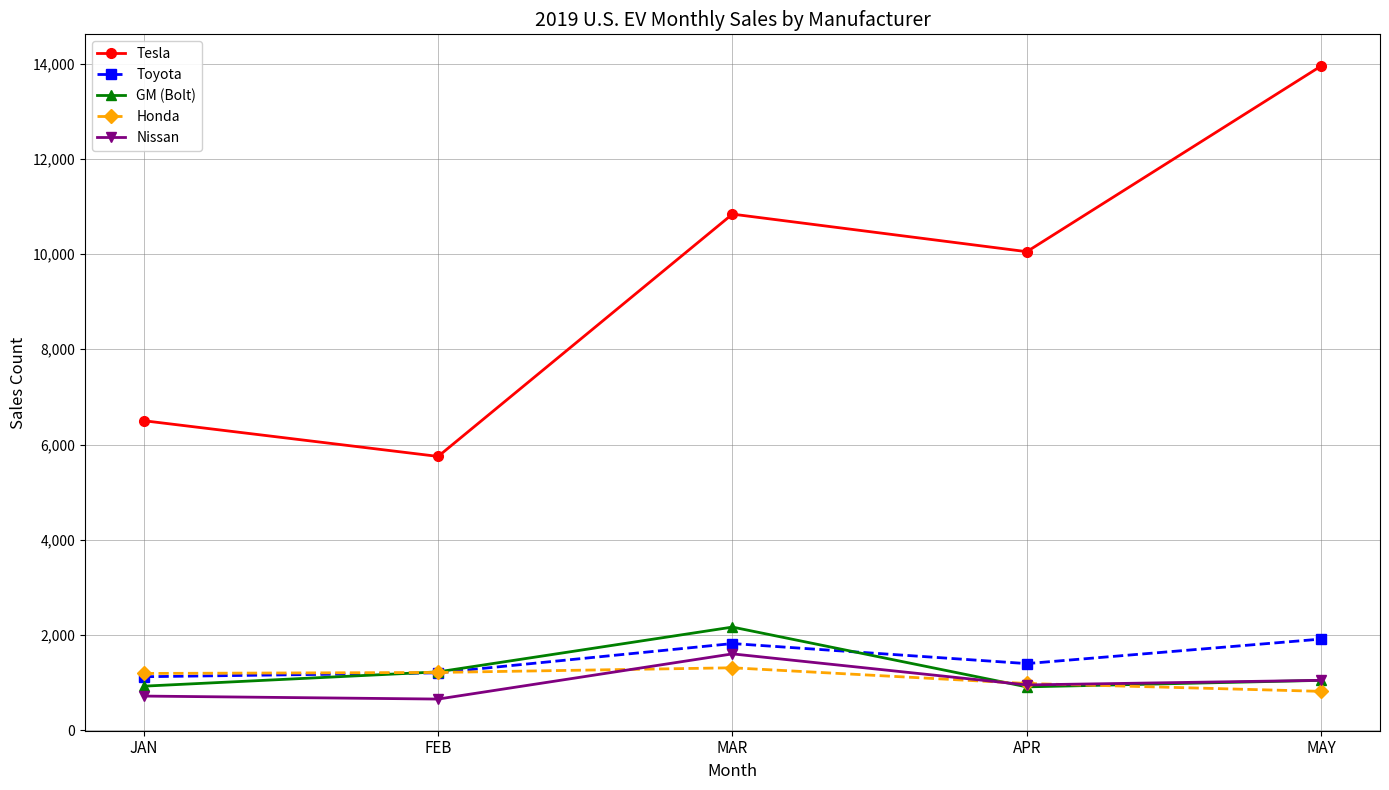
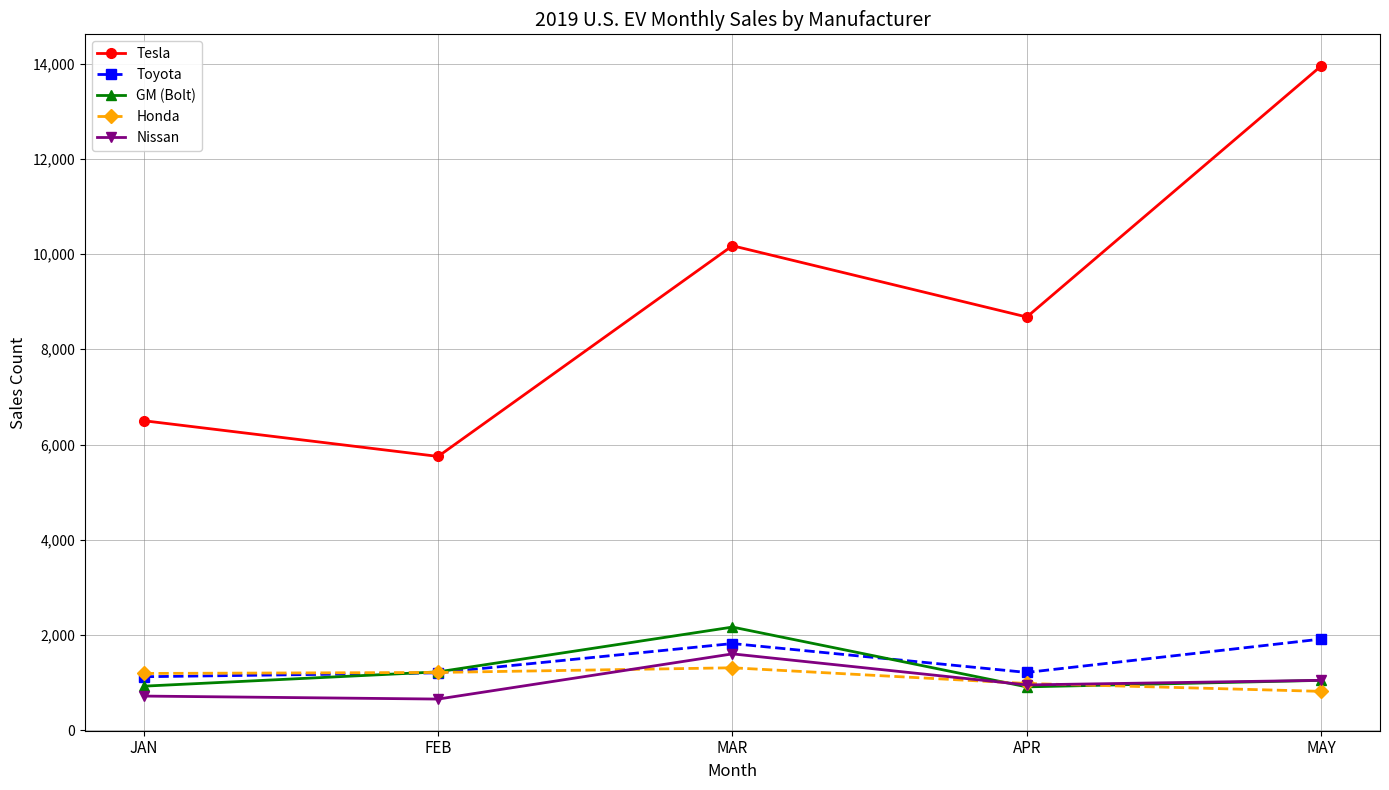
Tesla, MAR: 10,800 -> 10,200
Tesla, APR: 10,100 -> 8,700
Toyota, APR: 1,400 -> 1,200
